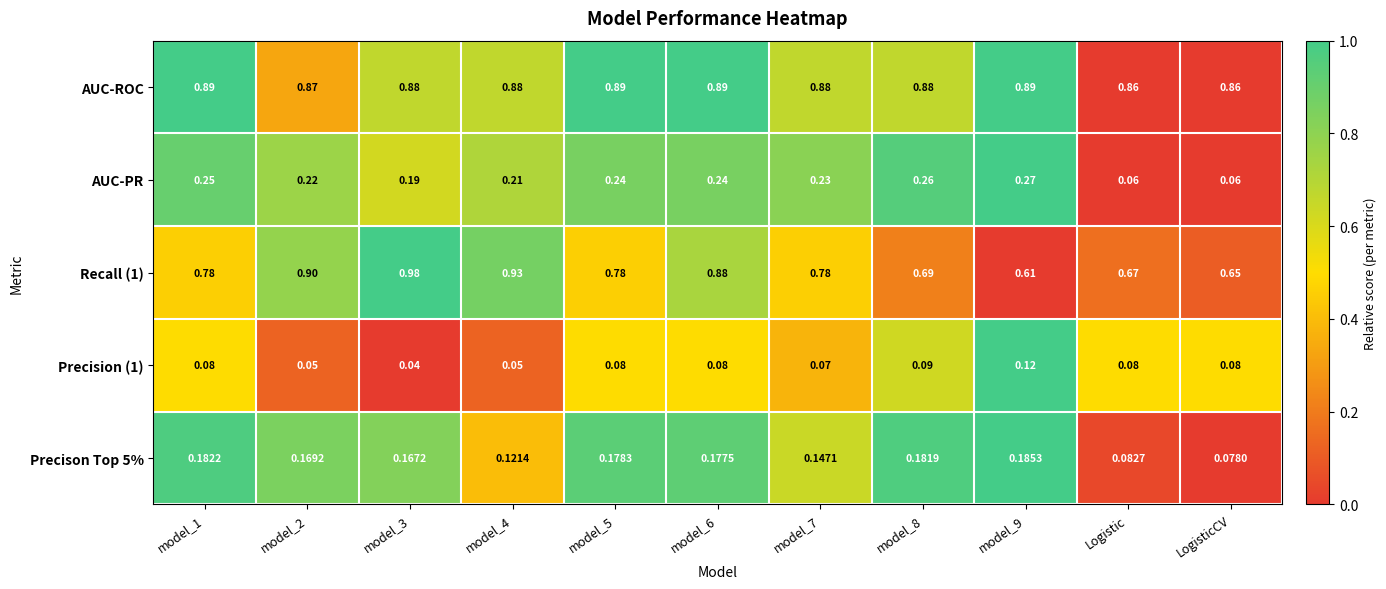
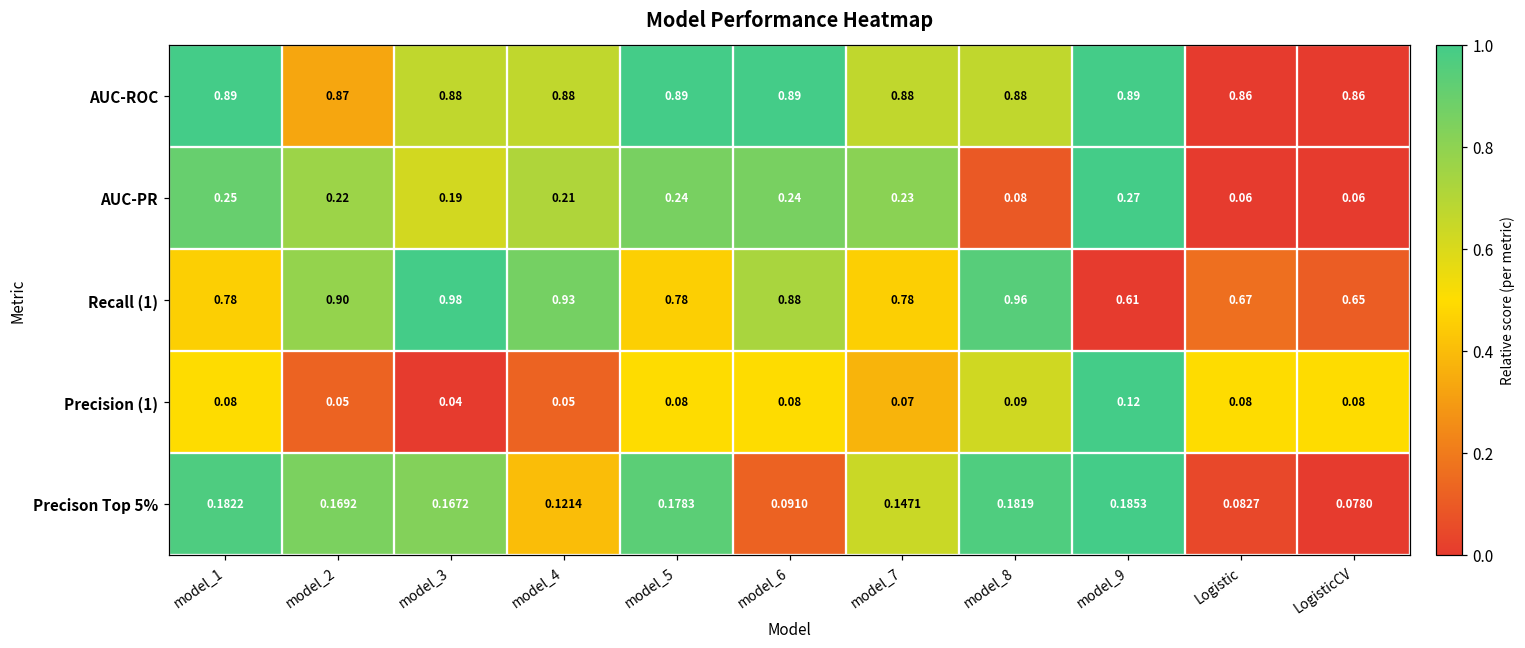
AUC-PR, model_8: 0.26 -> 0.08
Recall (1), model_8: 0.69 -> 0.96
Precison Top 5%, model_6: 0.1775 -> 0.0910
